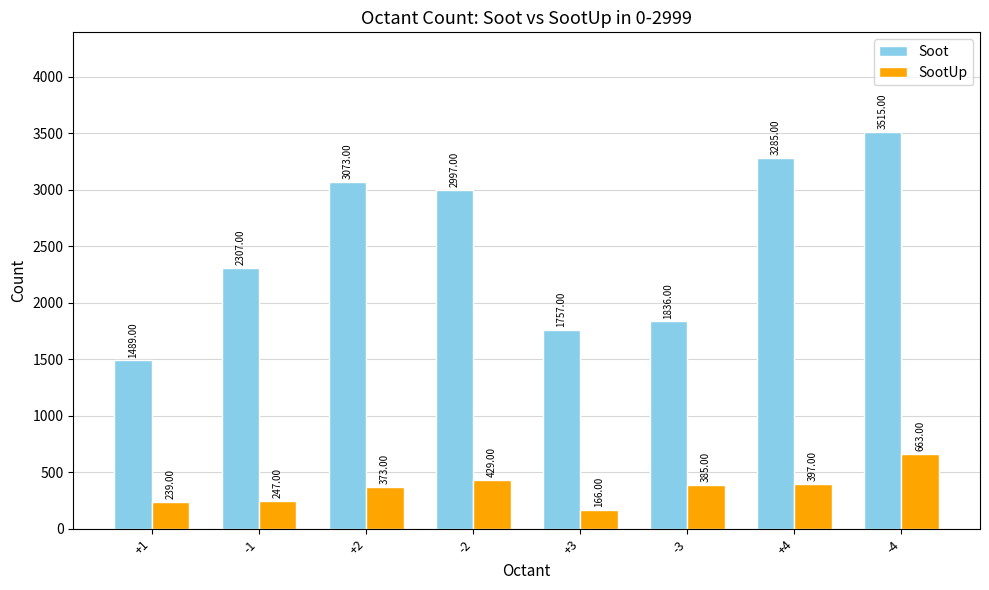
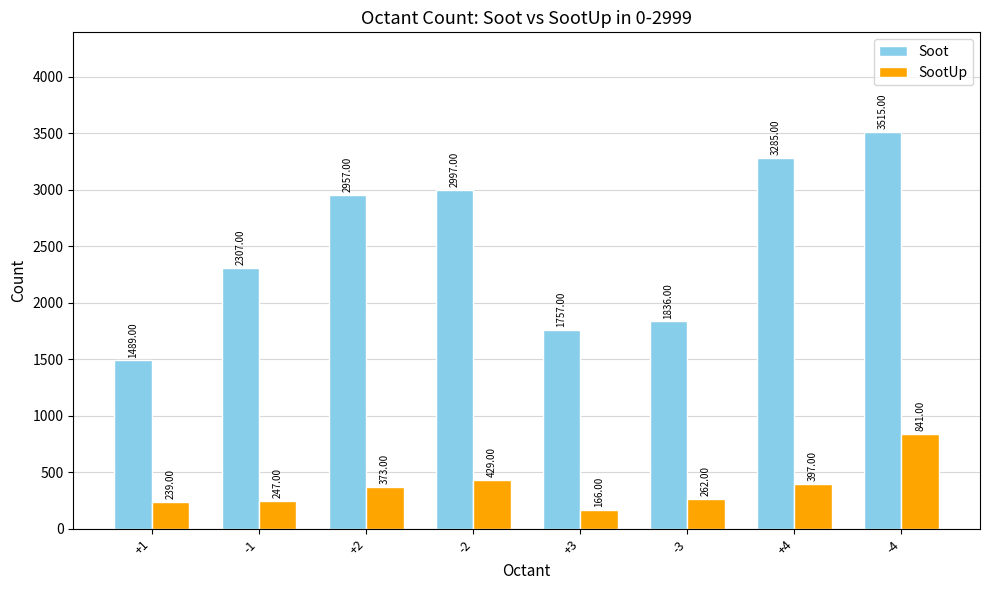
Soot, +2: 3073.00 -> 2957.00
SootUp, -3: 385.00 -> 262.00
SootUp, -4: 663.00 -> 841.00
